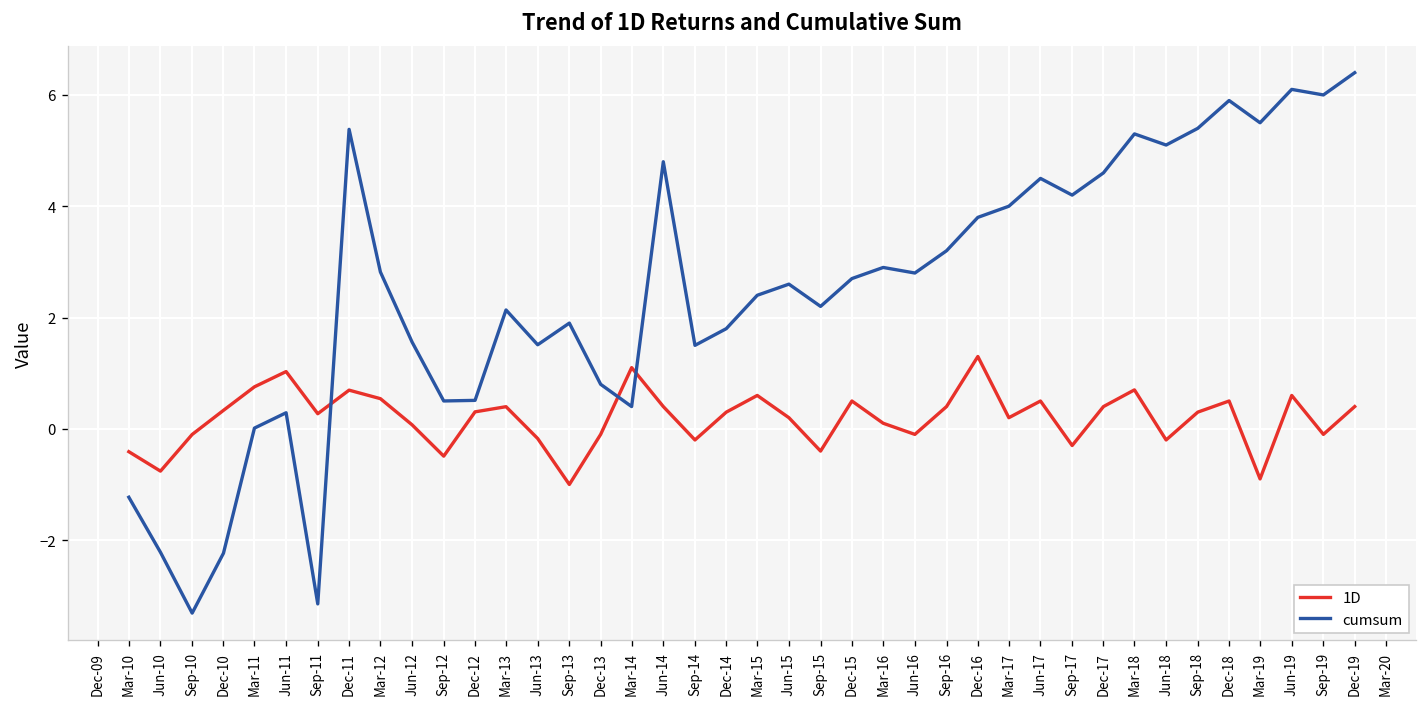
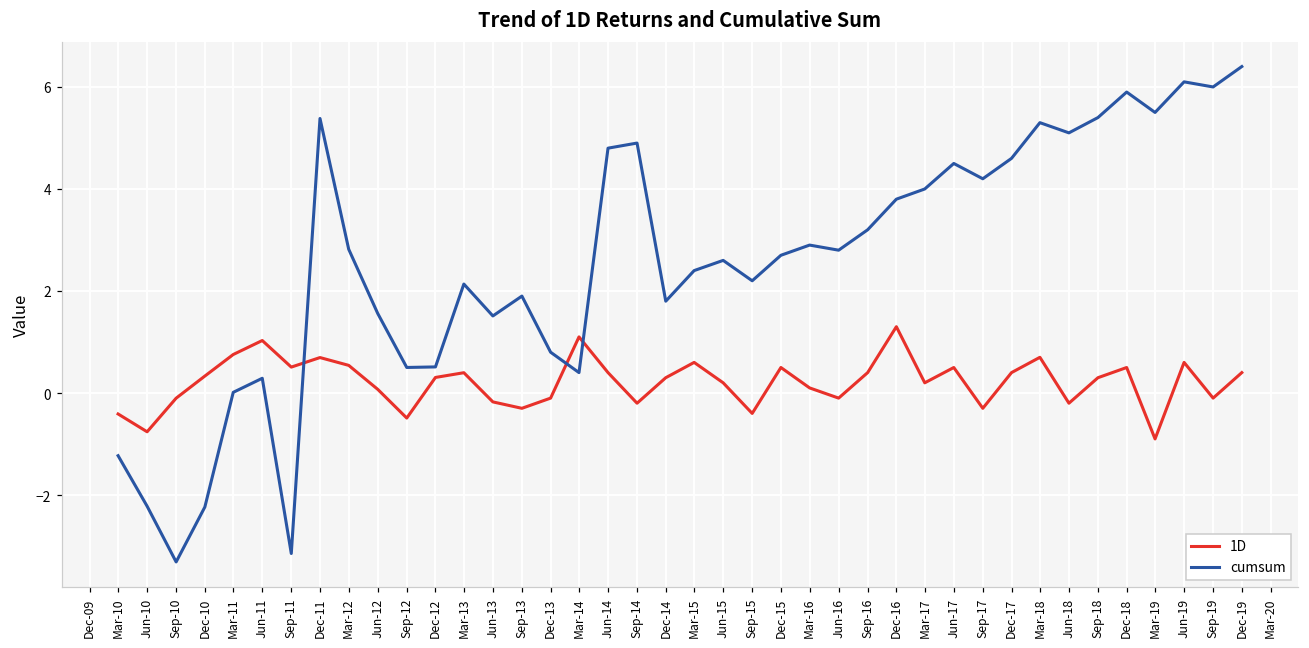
1D, Sep-11: 0.3 -> 0.5
1D, Sep-13: -1.0 -> -0.3
cumsum, Sep-14: 1.5 -> 4.9
